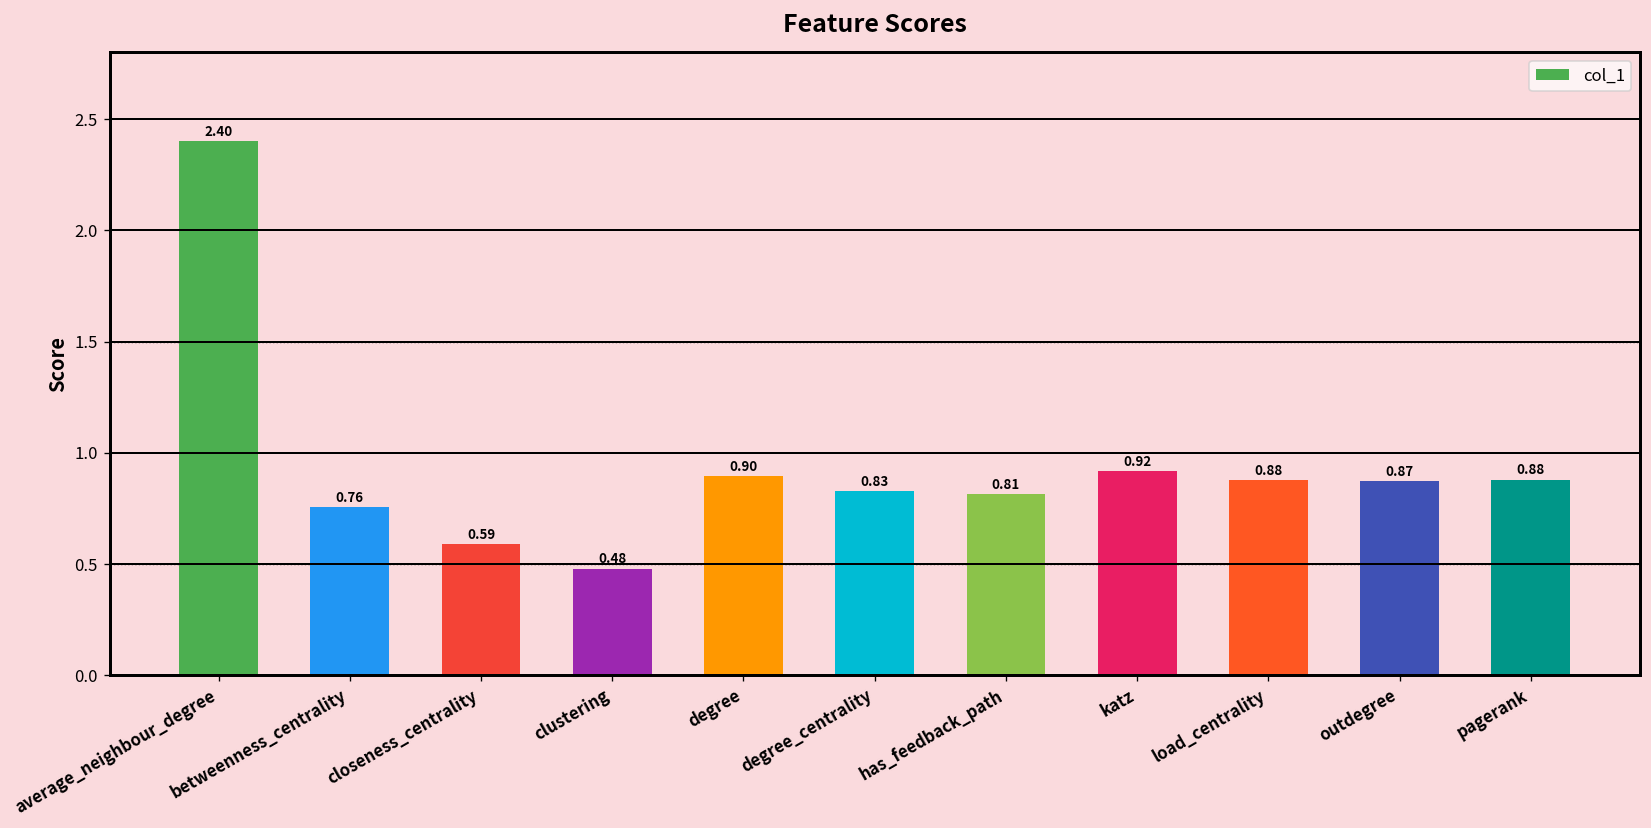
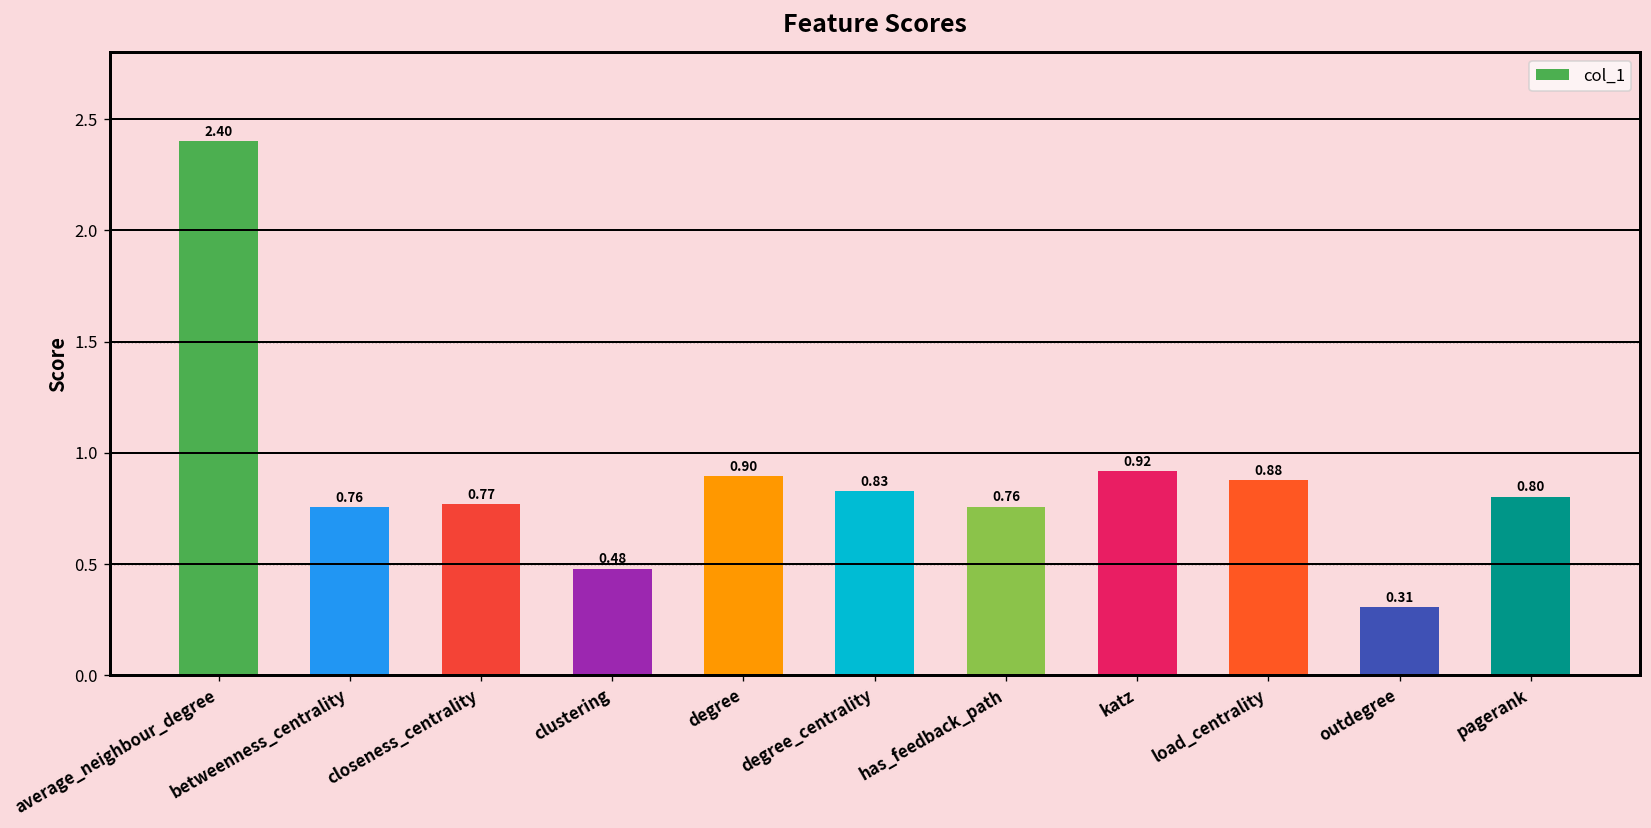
closeness_centrality: 0.59 -> 0.77
has_feedback_path: 0.81 -> 0.76
outdegree: 0.87 -> 0.31
pagerank: 0.88 -> 0.80
